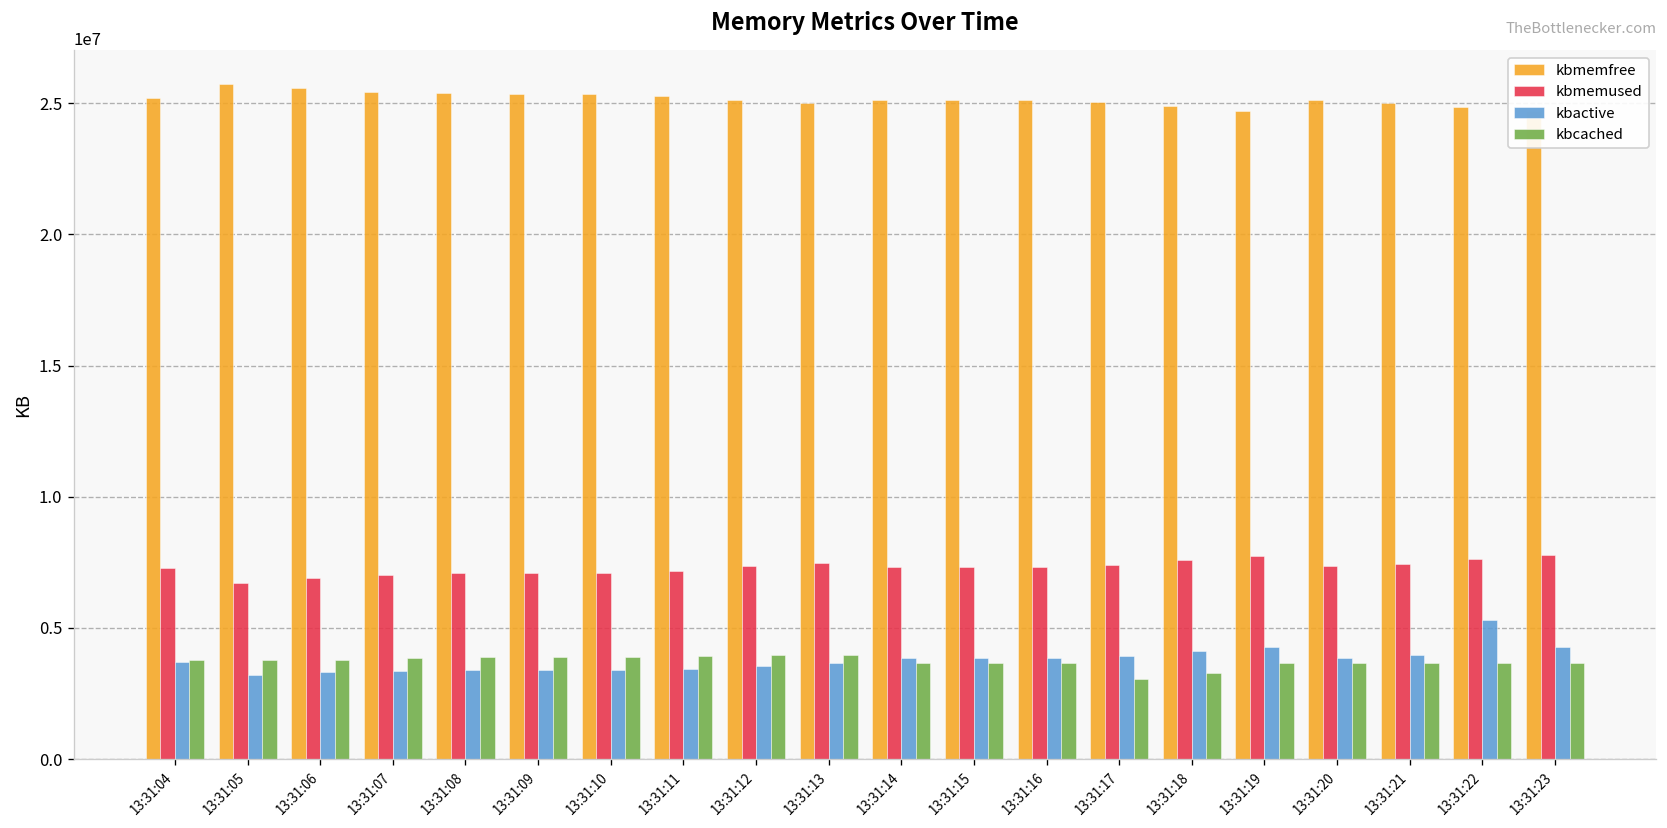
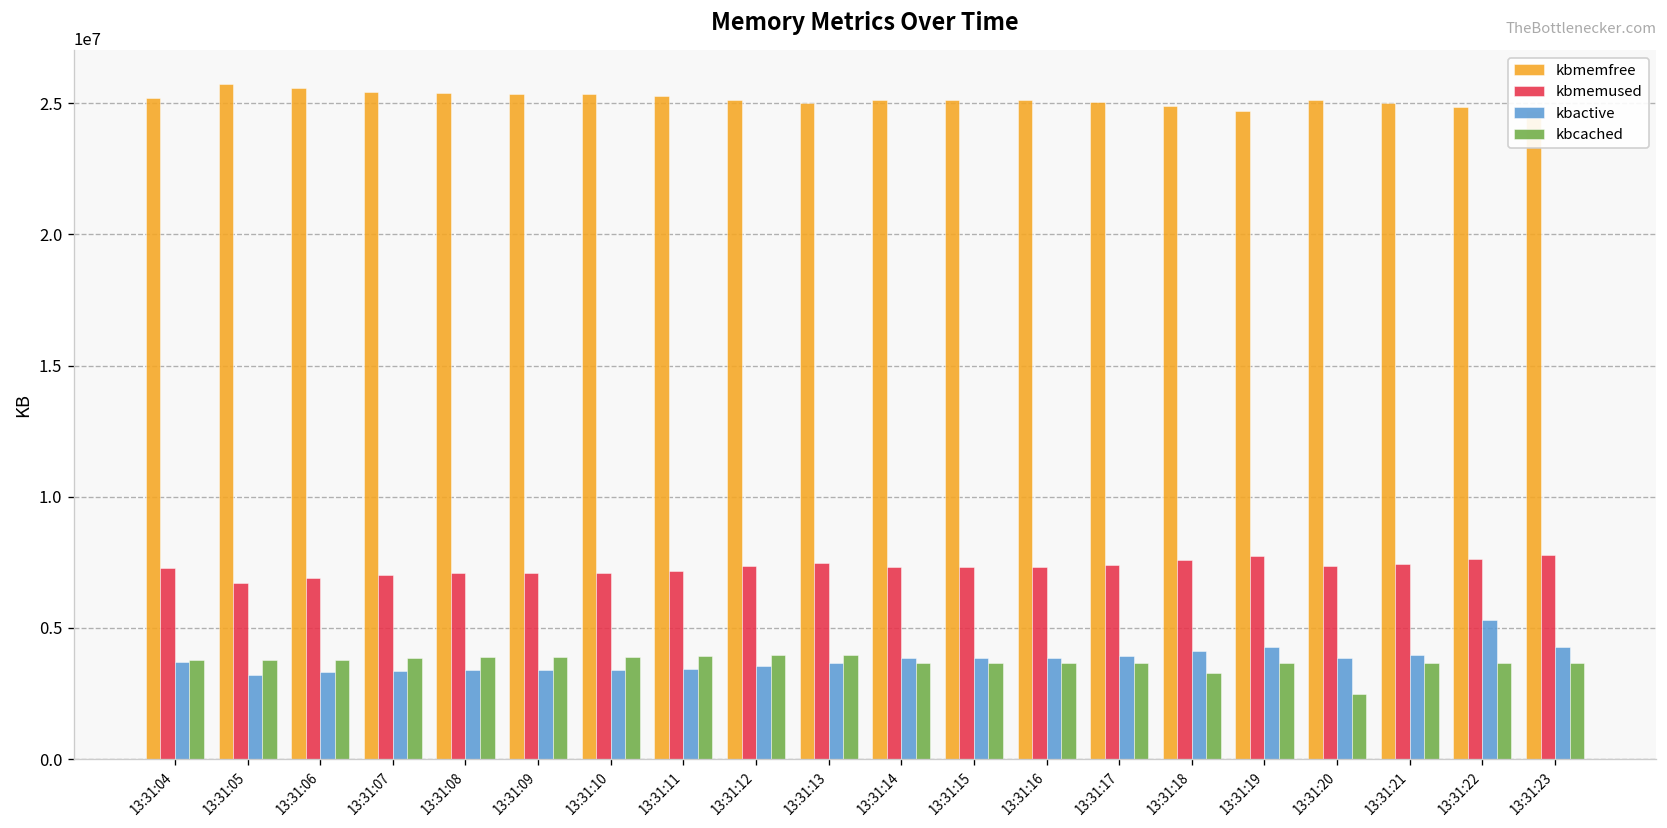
kbcached, 13:31:17: 3000000 -> 3600000
kbcached, 13:31:20: 3700000 -> 2500000
